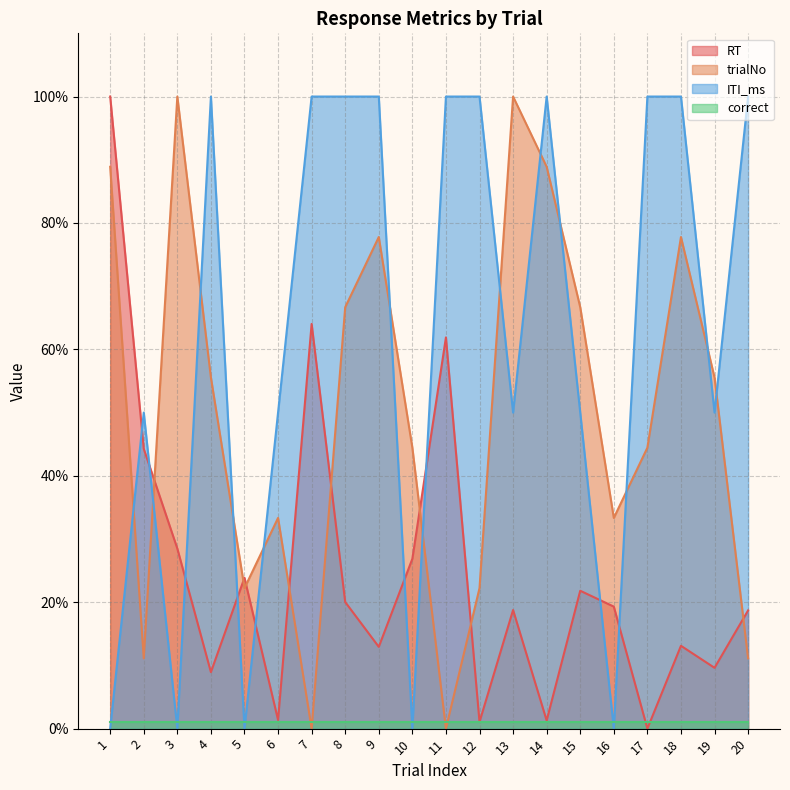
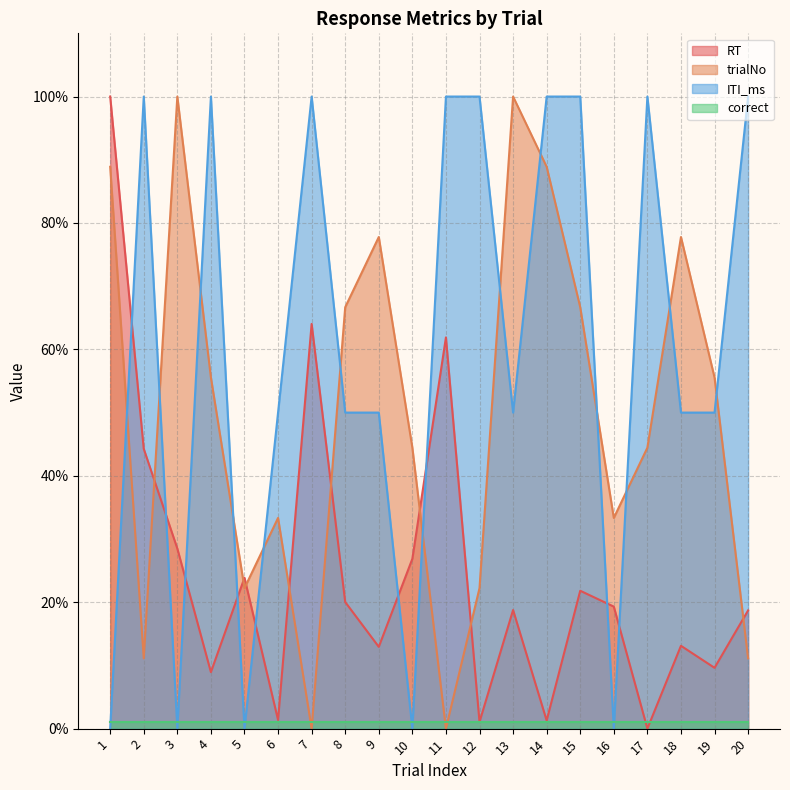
ITI_ms, 2: 50% -> 100%
ITI_ms, 8: 100% -> 50%
ITI_ms, 9: 100% -> 50%
ITI_ms, 15: 50% -> 100%
ITI_ms, 18: 100% -> 50%
